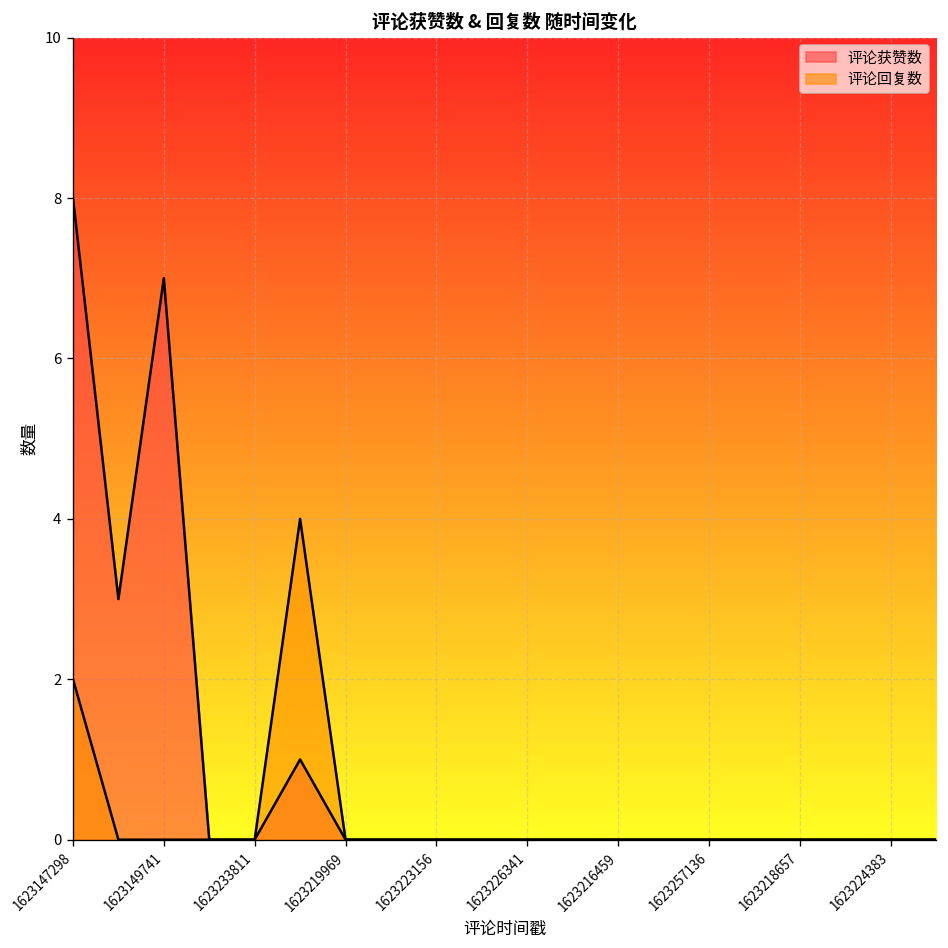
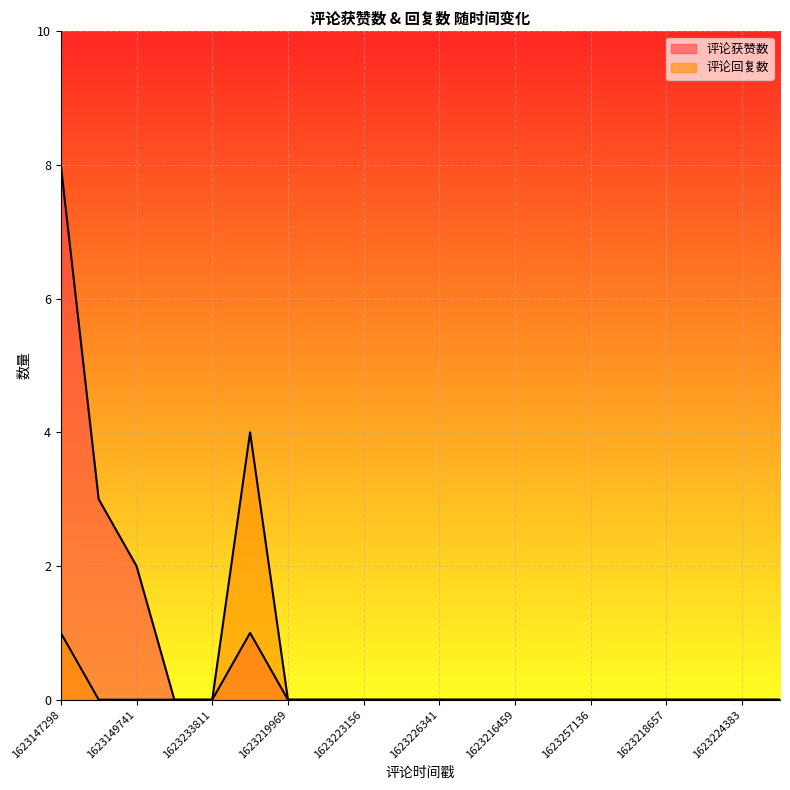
评论回复数, 1623147298: 2 -> 1
评论获赞数, 1623149741: 7 -> 2
